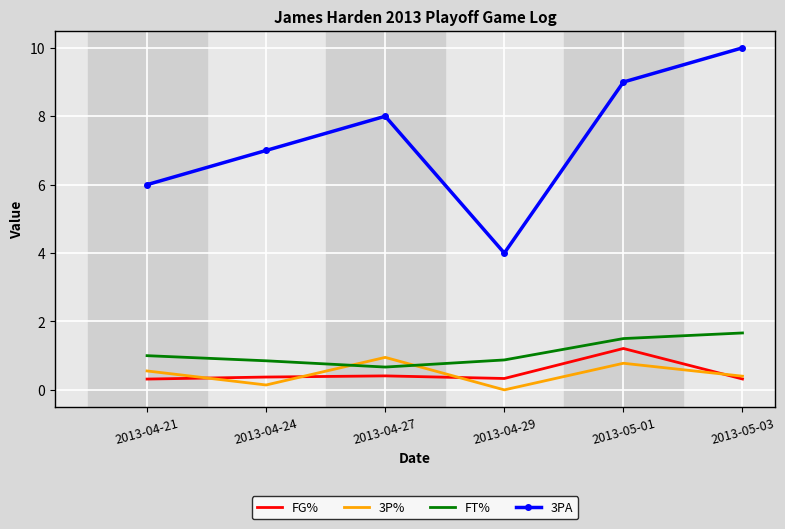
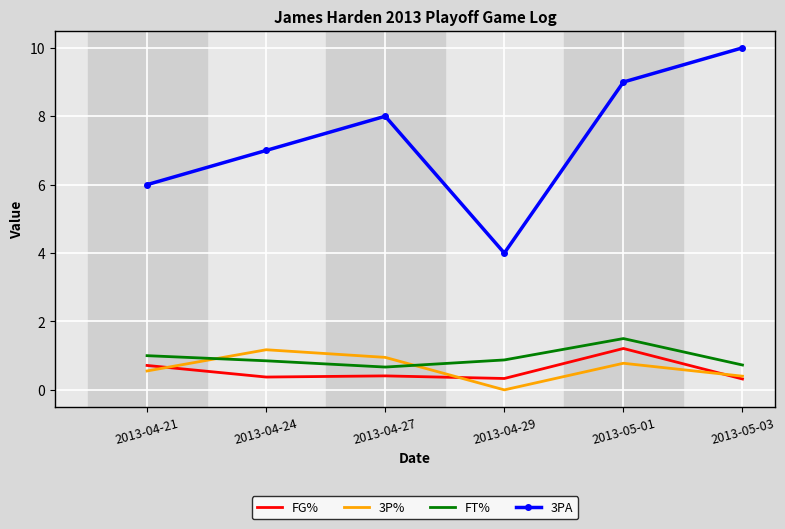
FG%, 2013-04-21: 0.3 -> 0.7
3P%, 2013-04-24: 0.1 -> 1.2
FT%, 2013-05-03: 1.7 -> 0.7
